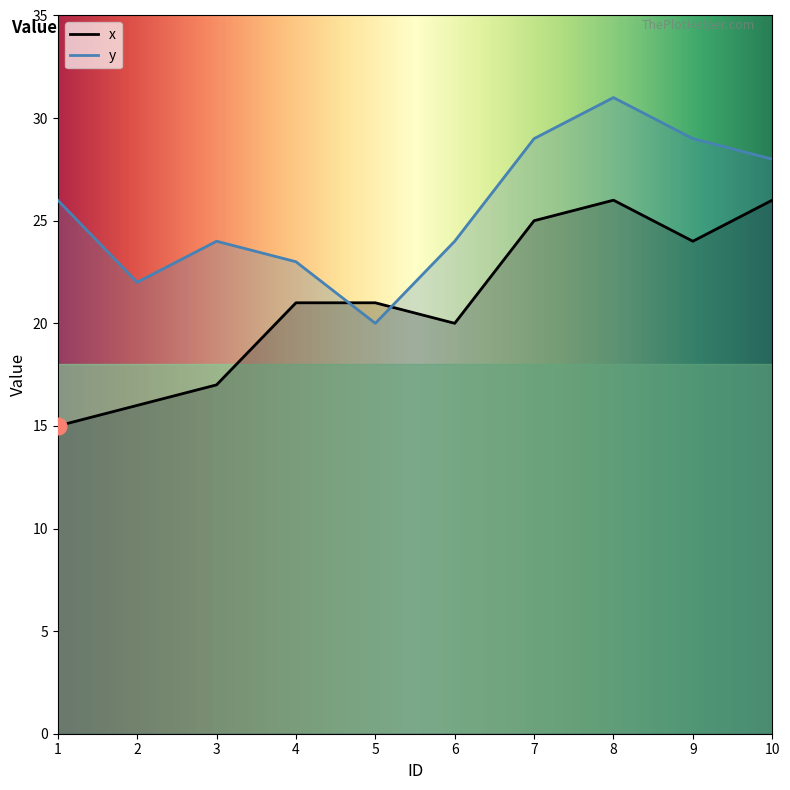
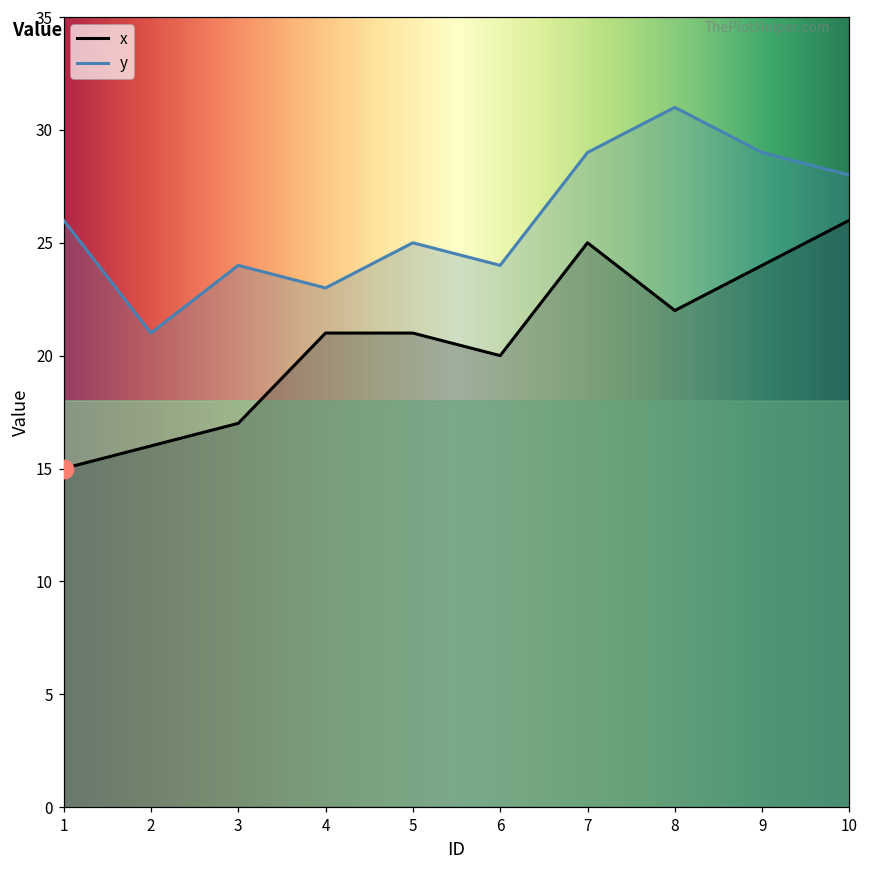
y, 2: 22 -> 21
y, 5: 20 -> 25
x, 8: 26 -> 22
